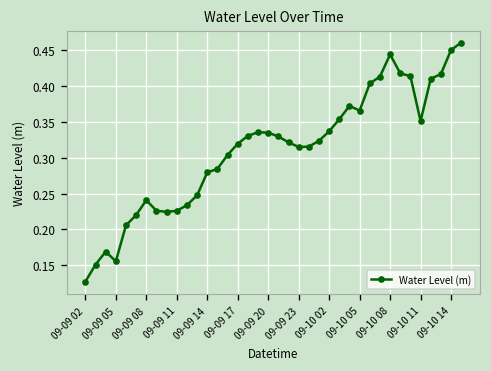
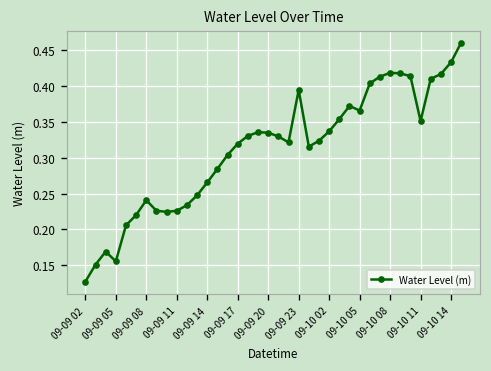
09-09 14: 0.28 -> 0.27
09-09 23: 0.32 -> 0.39
09-10 08: 0.44 -> 0.42
09-10 14: 0.45 -> 0.43
